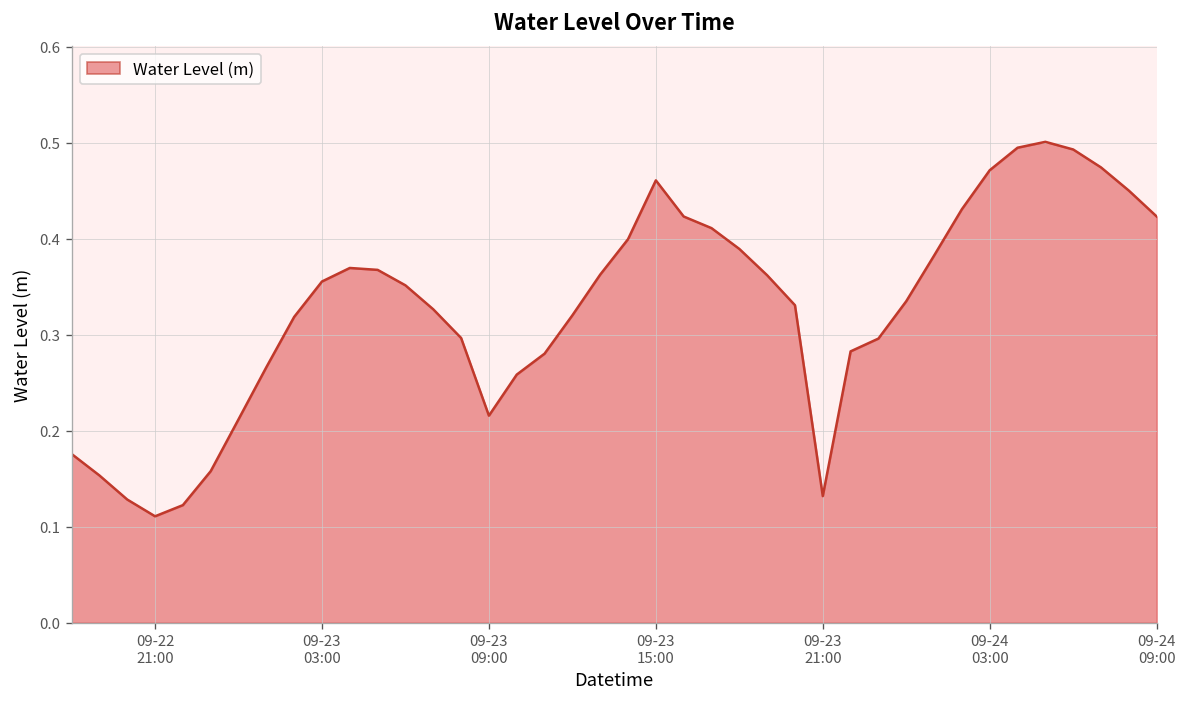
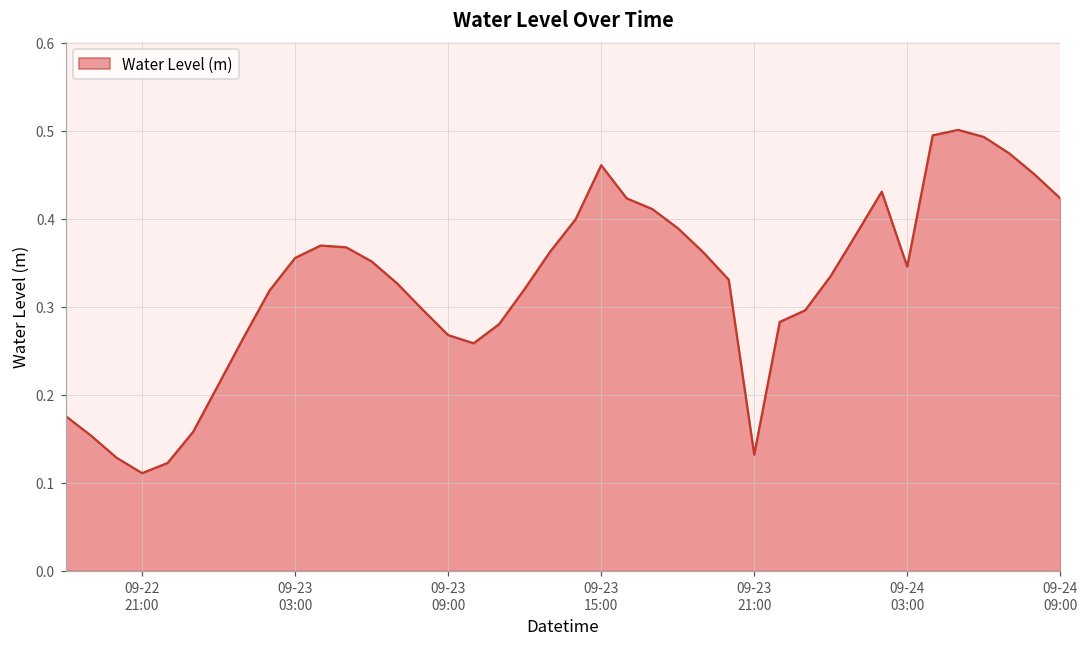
09-23 09:00: 0.22 -> 0.27
09-24 03:00: 0.47 -> 0.35
